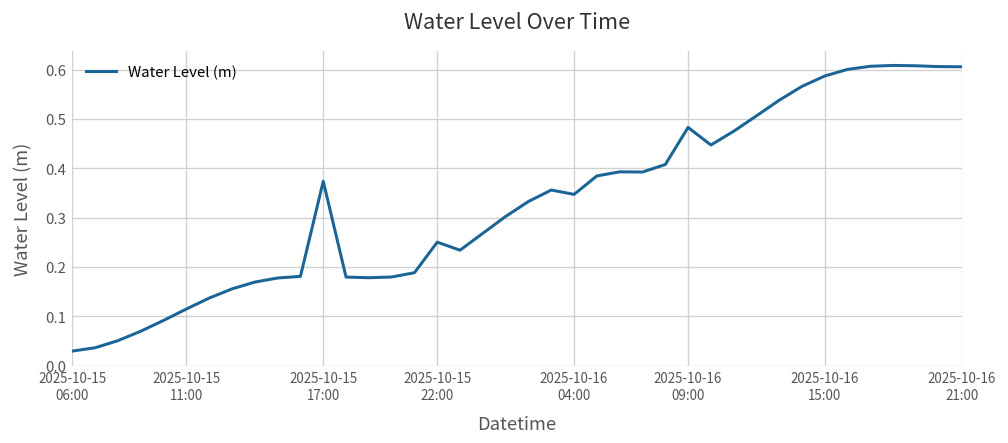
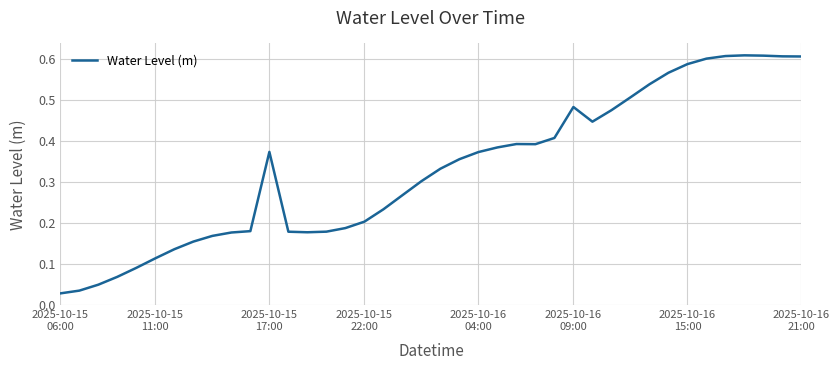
2025-10-15 22:00: 0.25 -> 0.20
2025-10-16 04:00: 0.35 -> 0.37
